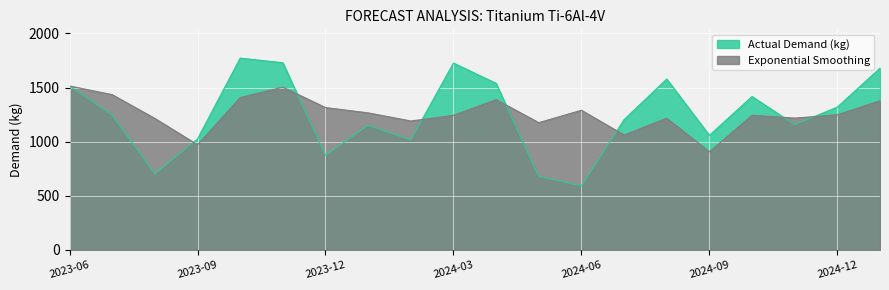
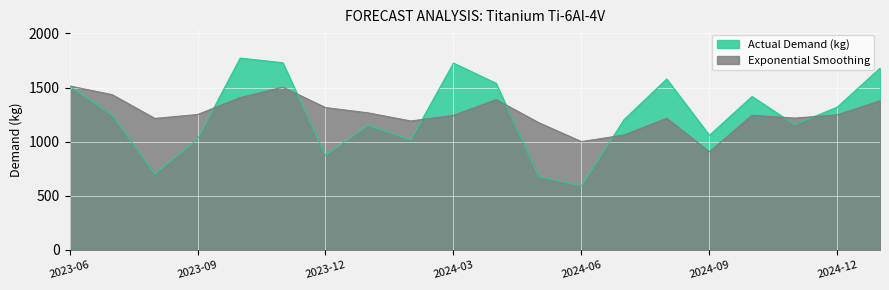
Exponential Smoothing, 2023-09: 970 -> 1250
Exponential Smoothing, 2024-06: 1290 -> 1000
